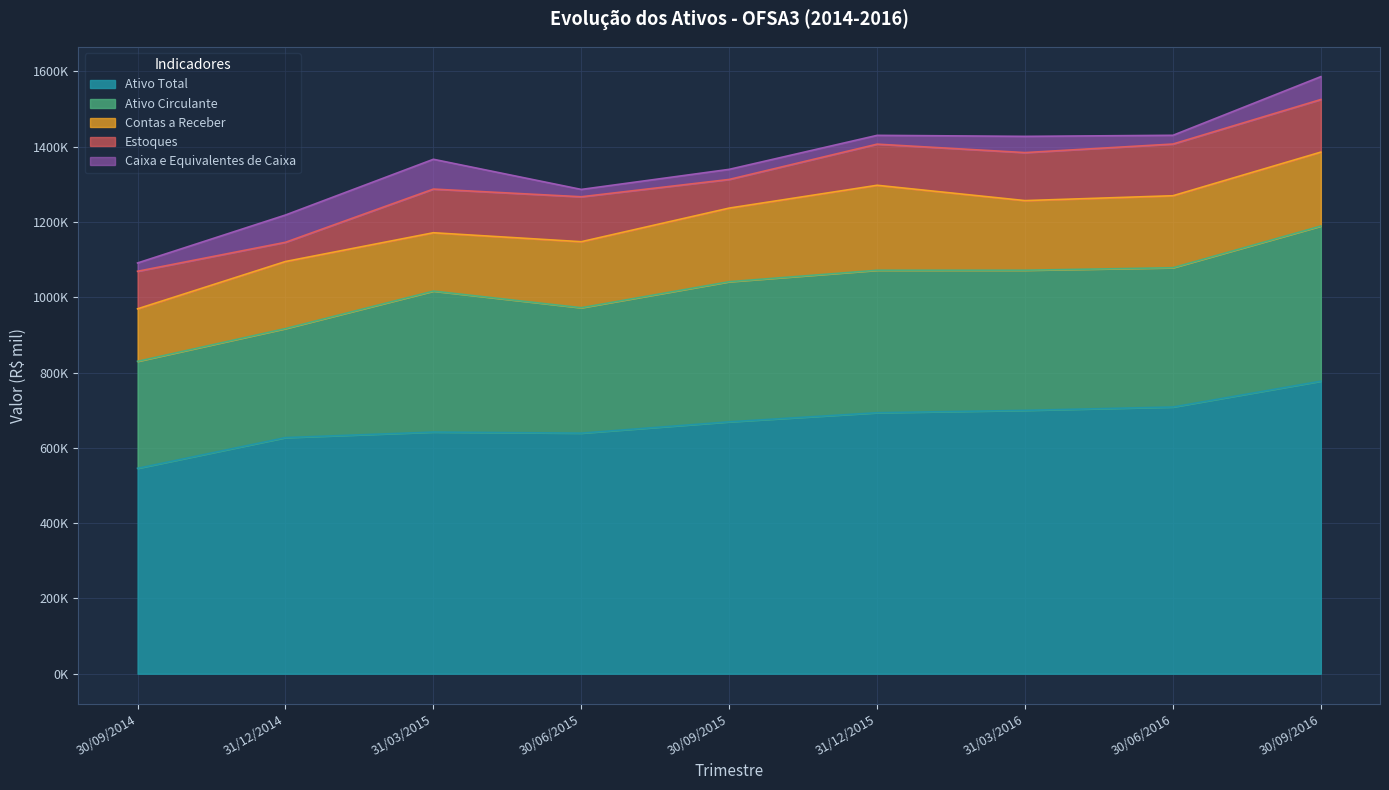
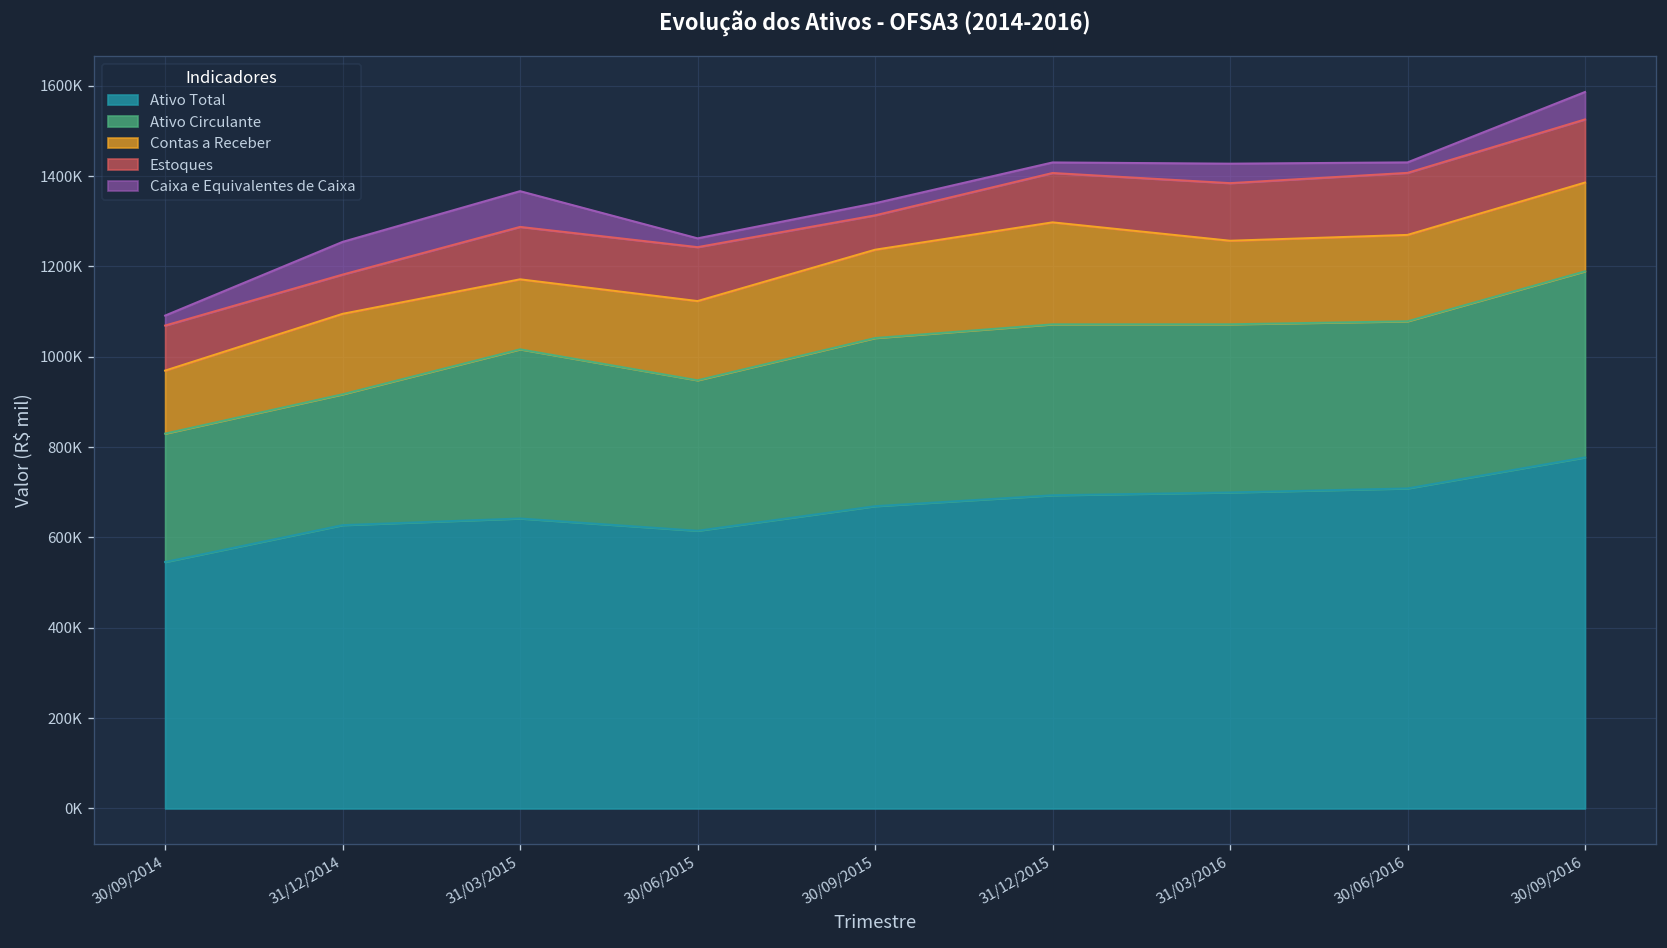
Estoques, 31/12/2014: 50000 -> 90000
Ativo Total, 30/06/2015: 640000 -> 610000
